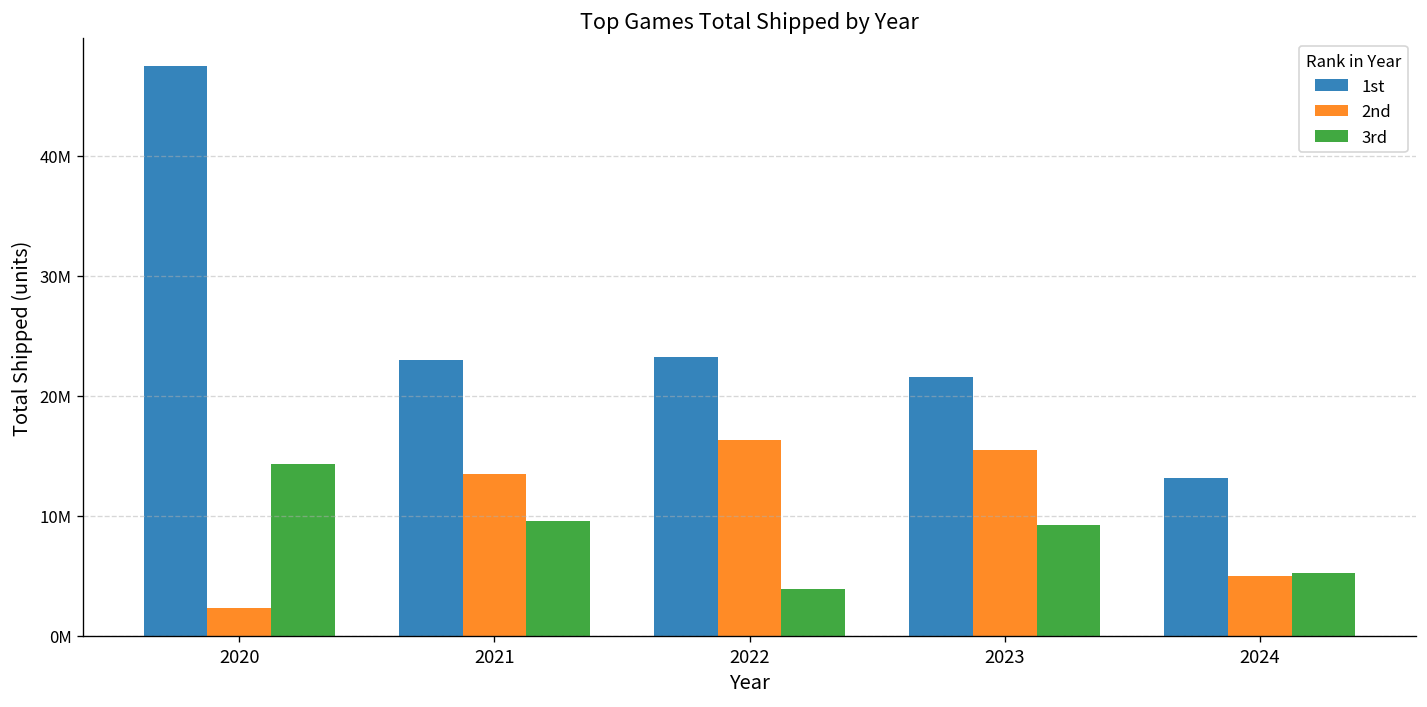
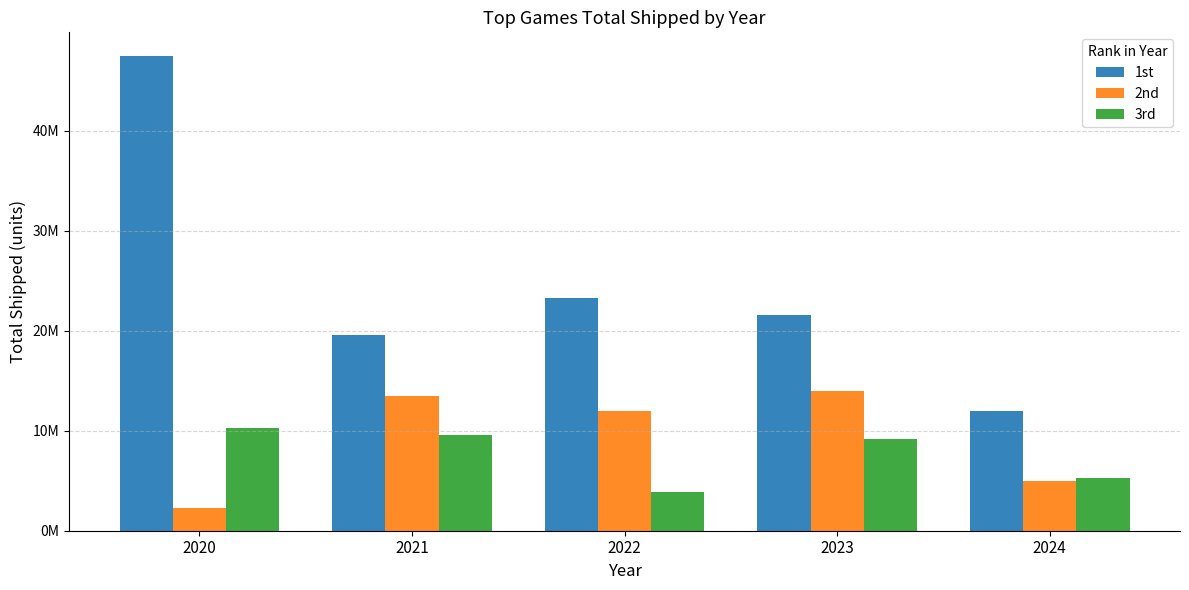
3rd, 2020: 14300000 -> 10300000
1st, 2021: 23000000 -> 19600000
2nd, 2022: 16300000 -> 12000000
2nd, 2023: 15500000 -> 14000000
1st, 2024: 13100000 -> 12000000
